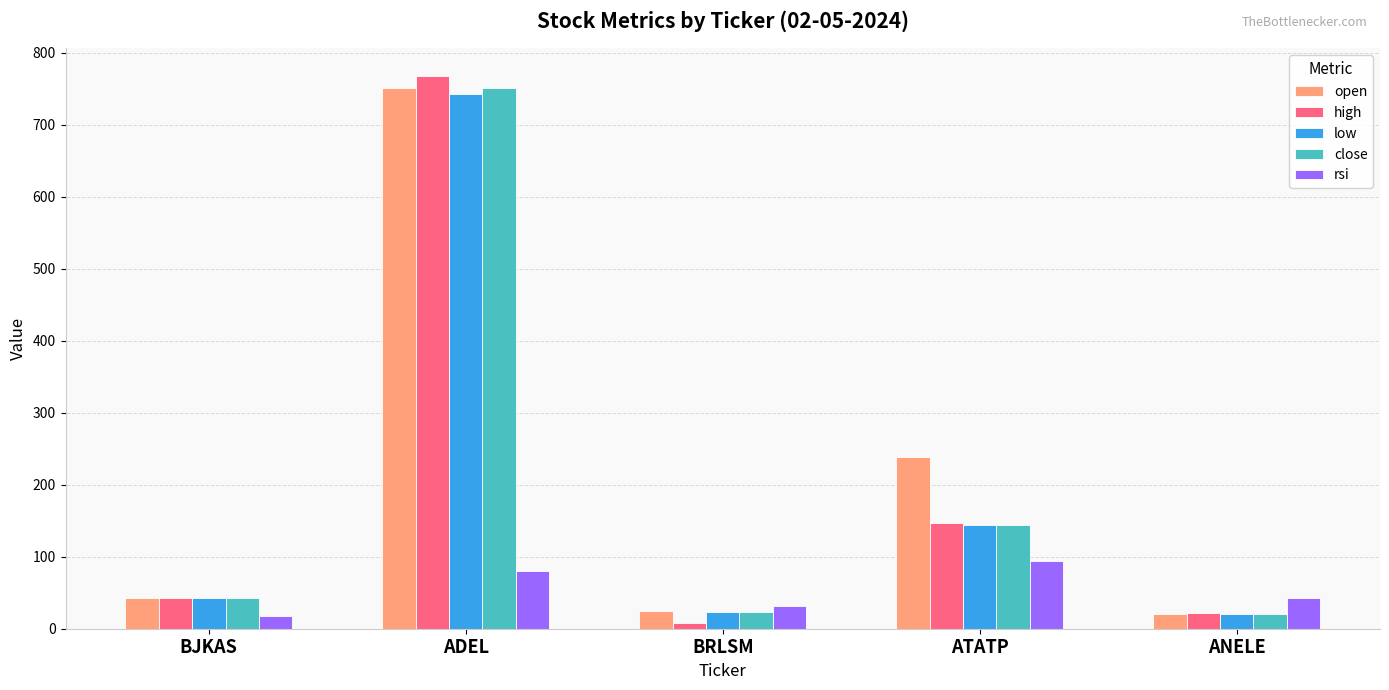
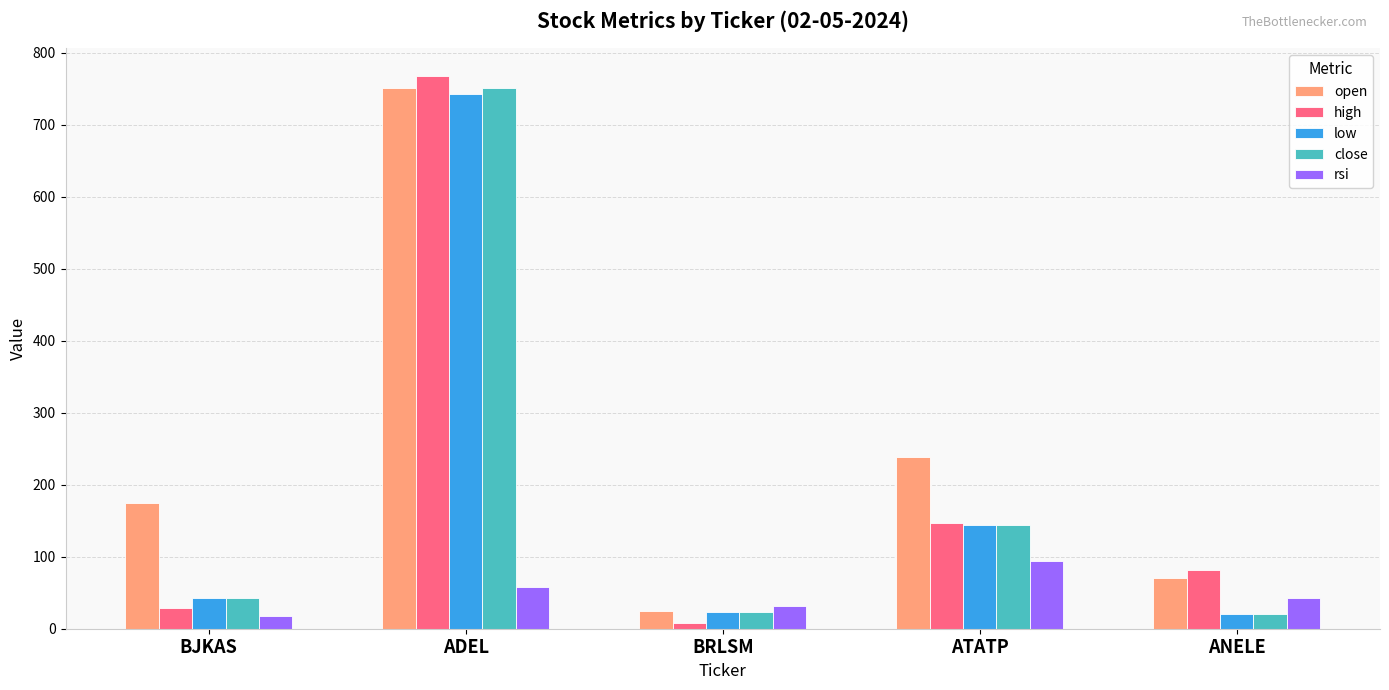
open, BJKAS: 40 -> 170
high, BJKAS: 40 -> 30
rsi, ADEL: 80 -> 60
open, ANELE: 20 -> 70
high, ANELE: 20 -> 80
